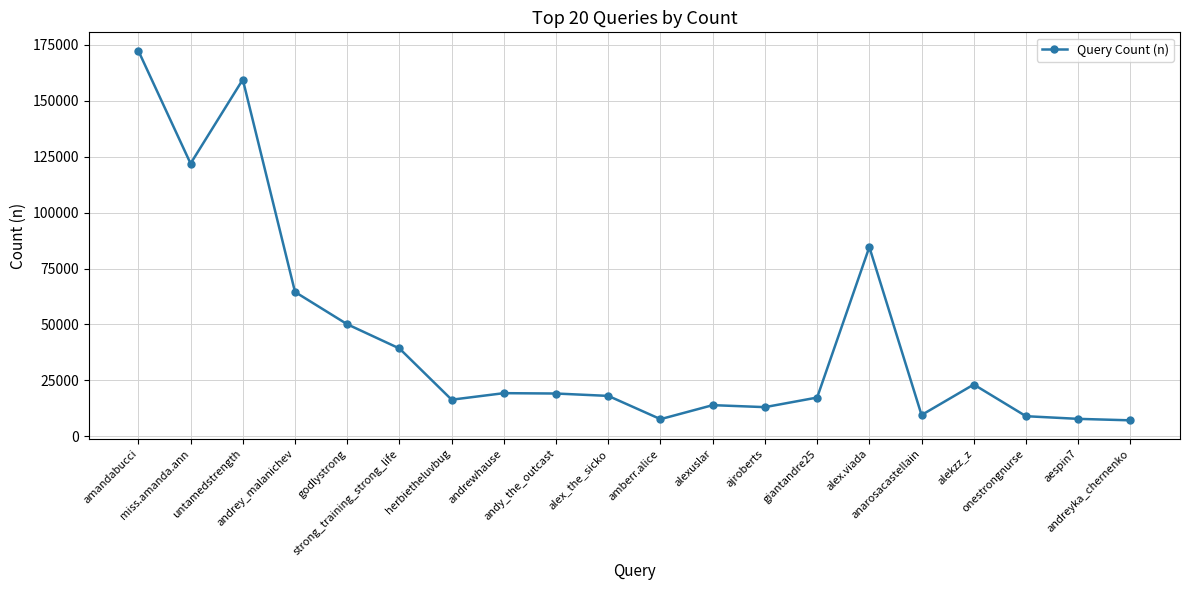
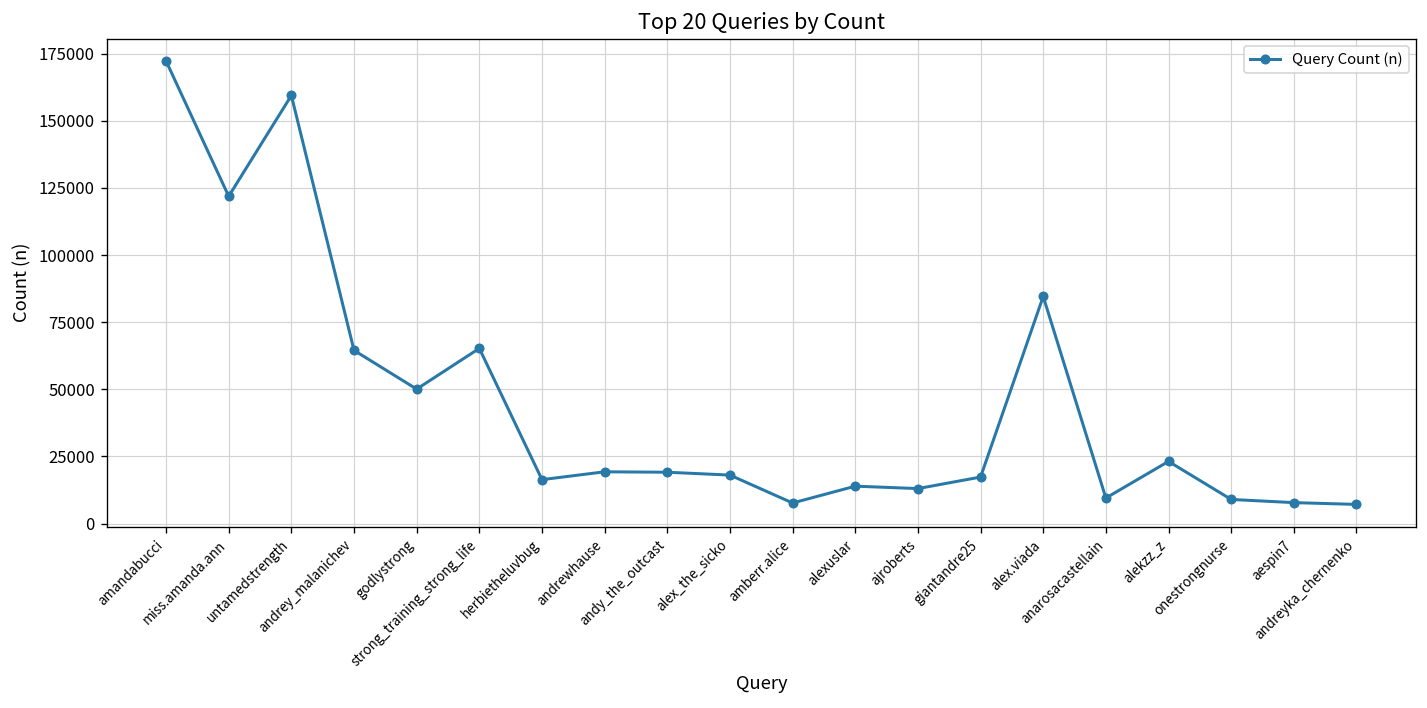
strong_training_strong_life: 39000 -> 65000
